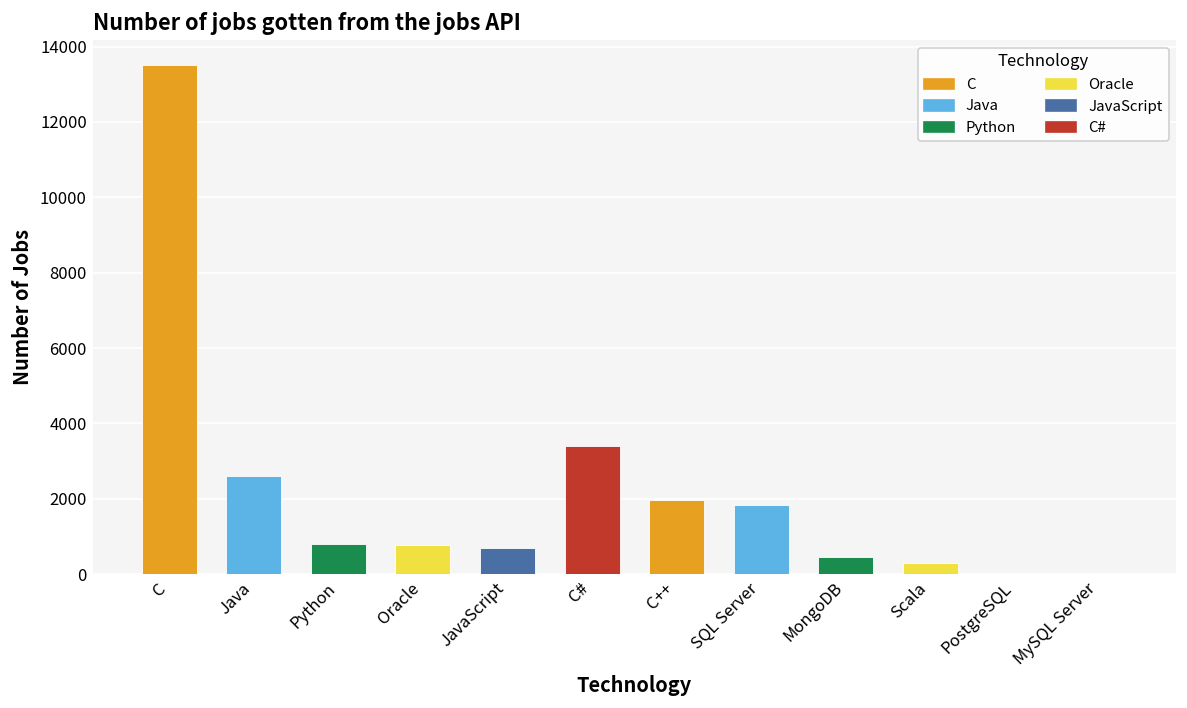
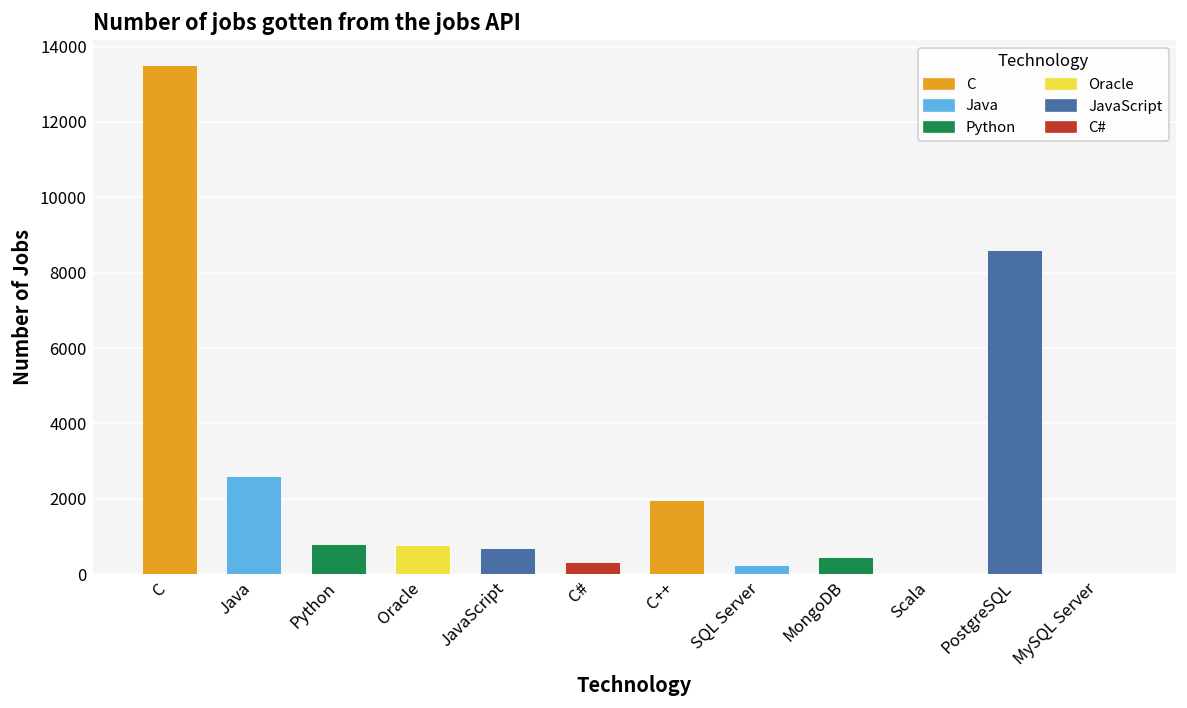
C#: 3400 -> 300
SQL Server: 1800 -> 300
Scala: 300 -> 0
PostgreSQL: 0 -> 8600
